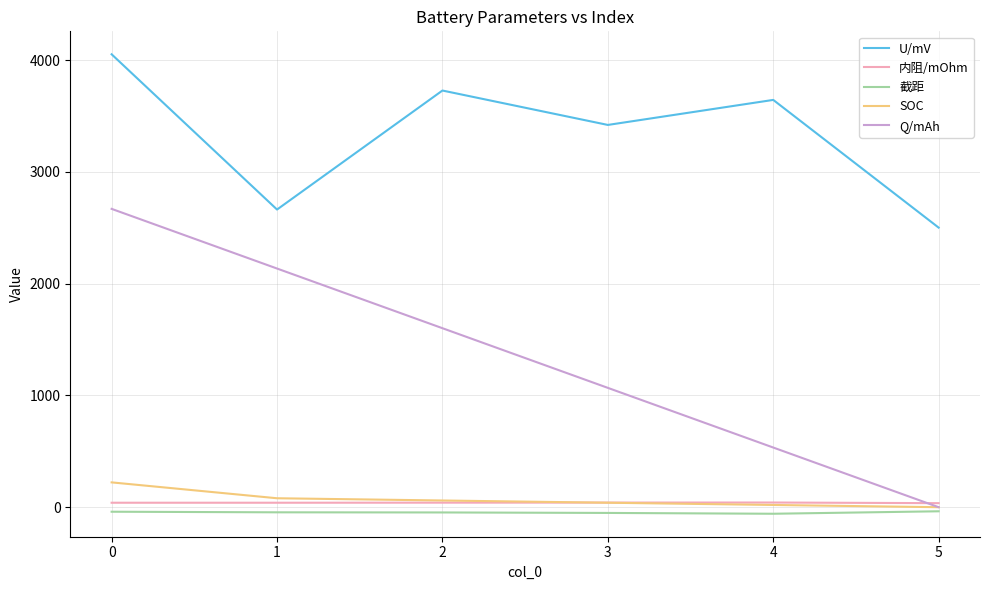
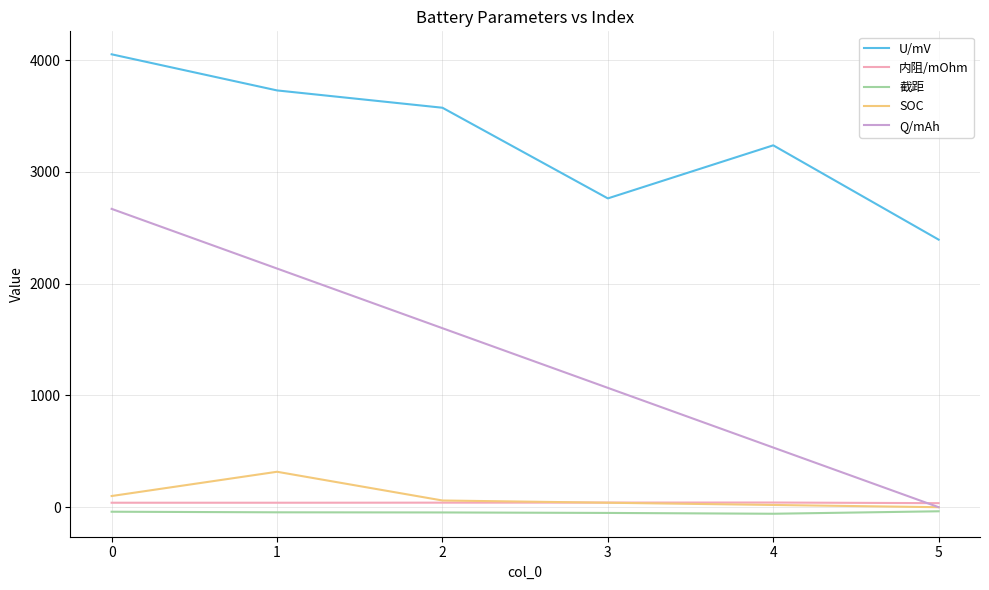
SOC, 0: 220 -> 100
U/mV, 1: 2660 -> 3730
SOC, 1: 80 -> 320
U/mV, 2: 3730 -> 3570
U/mV, 3: 3420 -> 2760
U/mV, 4: 3640 -> 3240
U/mV, 5: 2500 -> 2390
